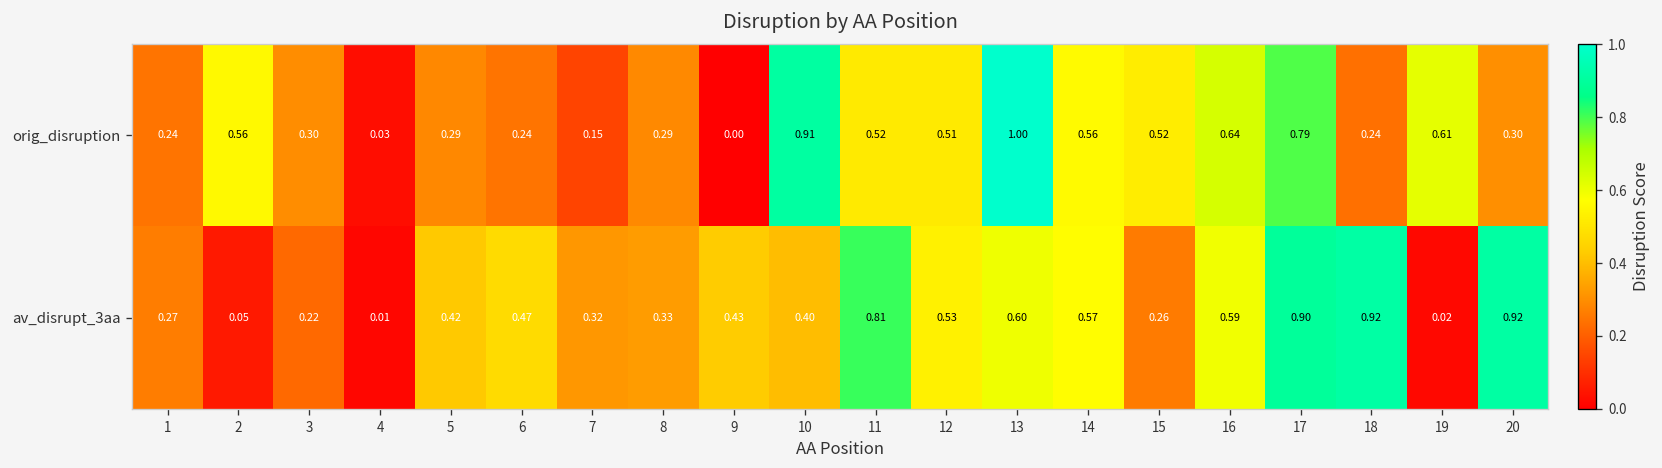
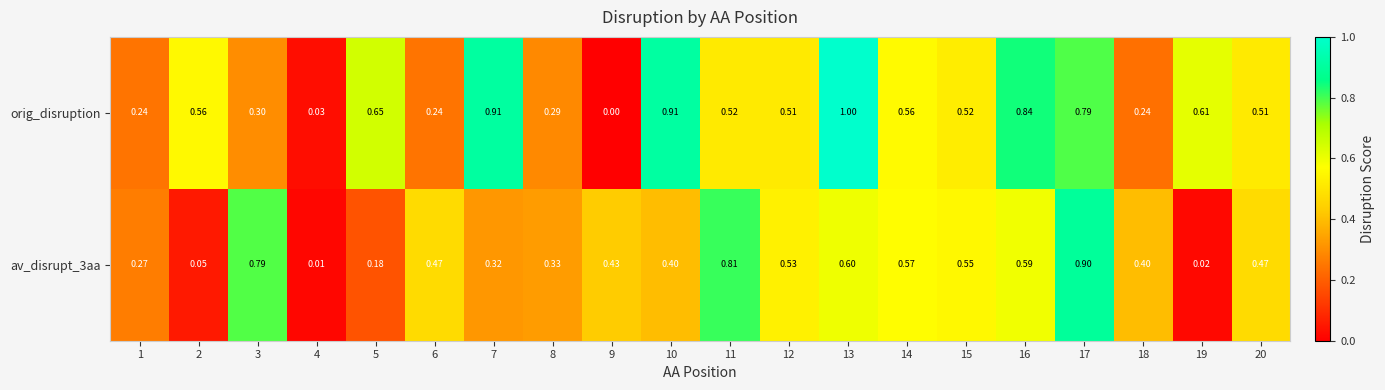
orig_disruption, 5: 0.29 -> 0.65
orig_disruption, 7: 0.15 -> 0.91
orig_disruption, 16: 0.64 -> 0.84
orig_disruption, 20: 0.30 -> 0.51
av_disrupt_3aa, 3: 0.22 -> 0.79
av_disrupt_3aa, 5: 0.42 -> 0.18
av_disrupt_3aa, 15: 0.26 -> 0.55
av_disrupt_3aa, 18: 0.92 -> 0.40
av_disrupt_3aa, 20: 0.92 -> 0.47
